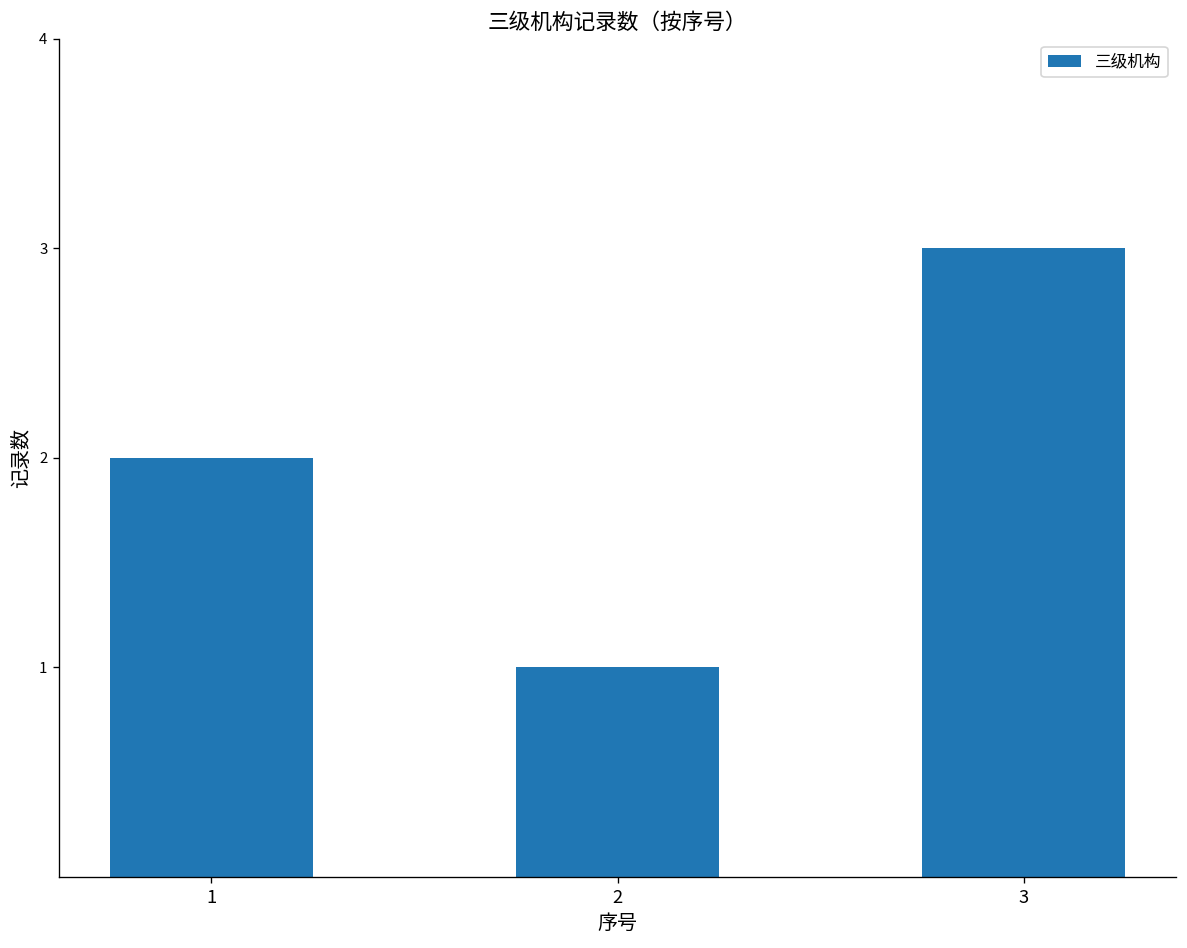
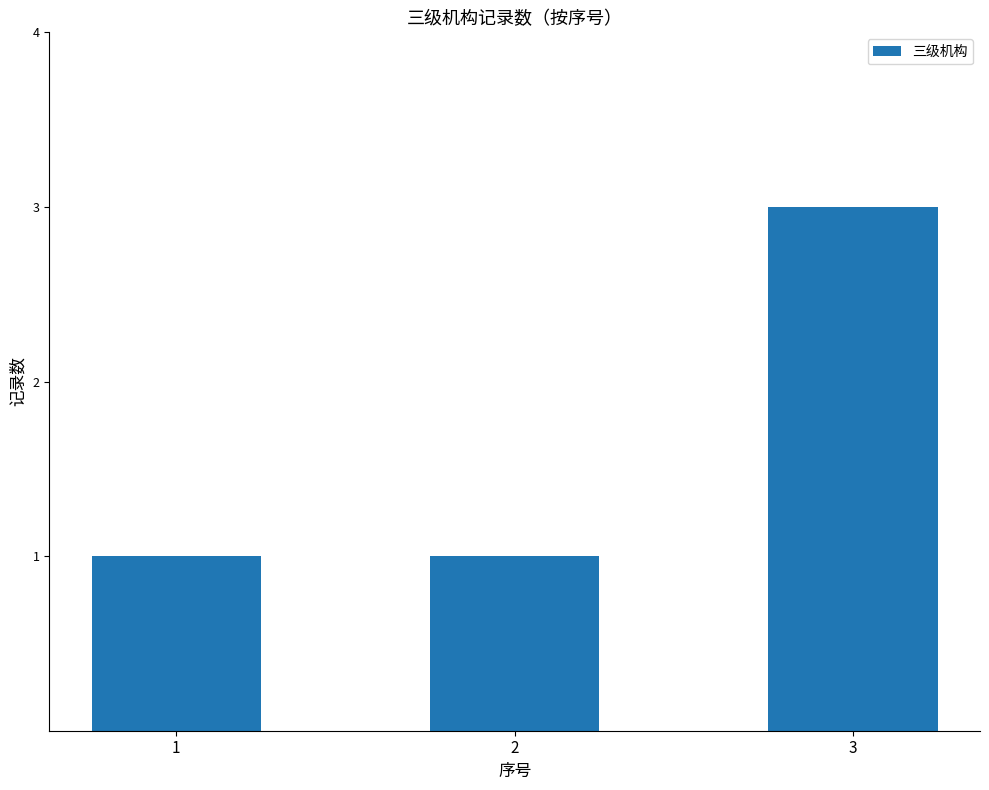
1: 2 -> 1
